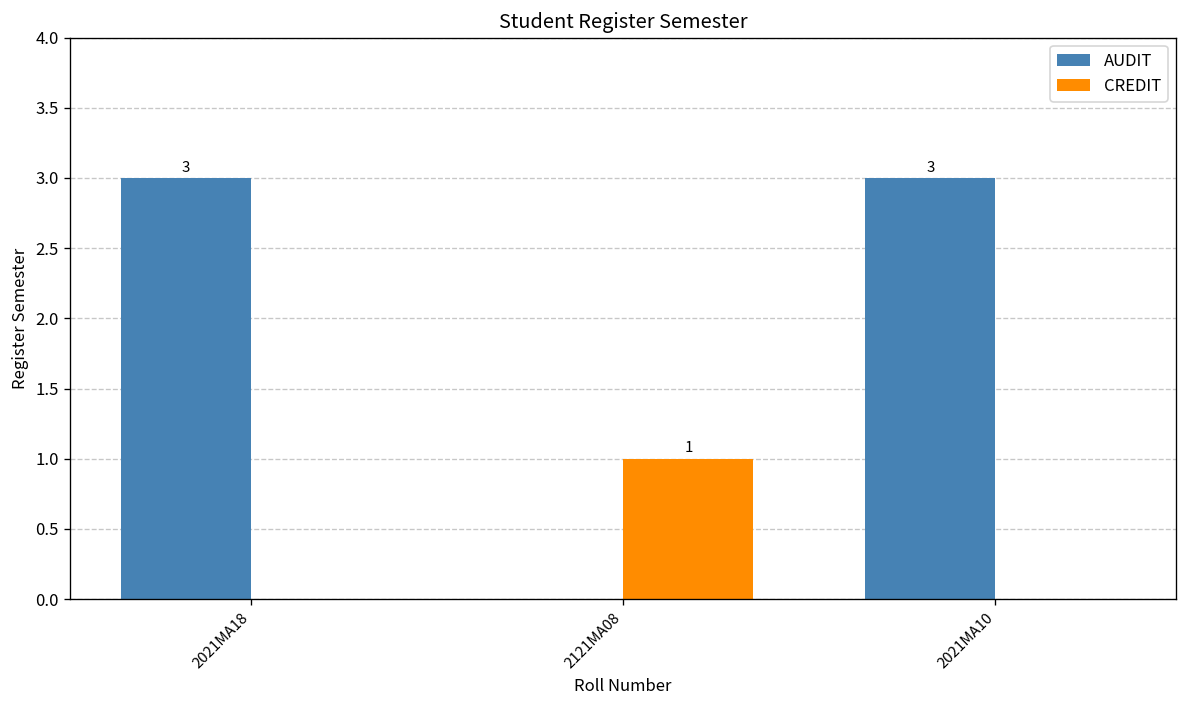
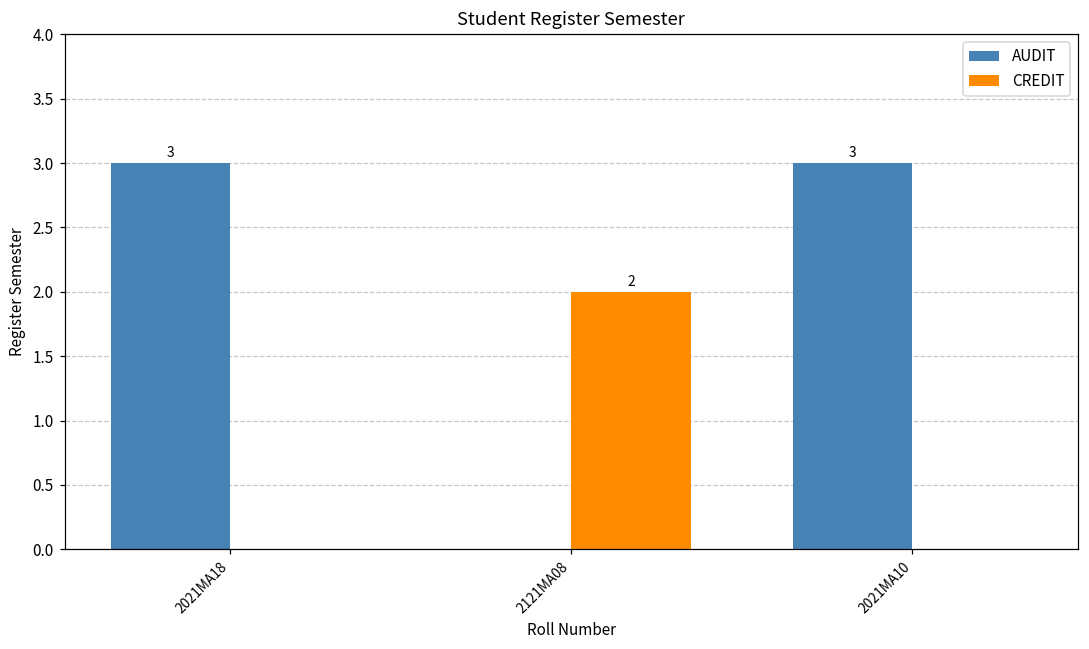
CREDIT, 2121MA08: 1 -> 2
